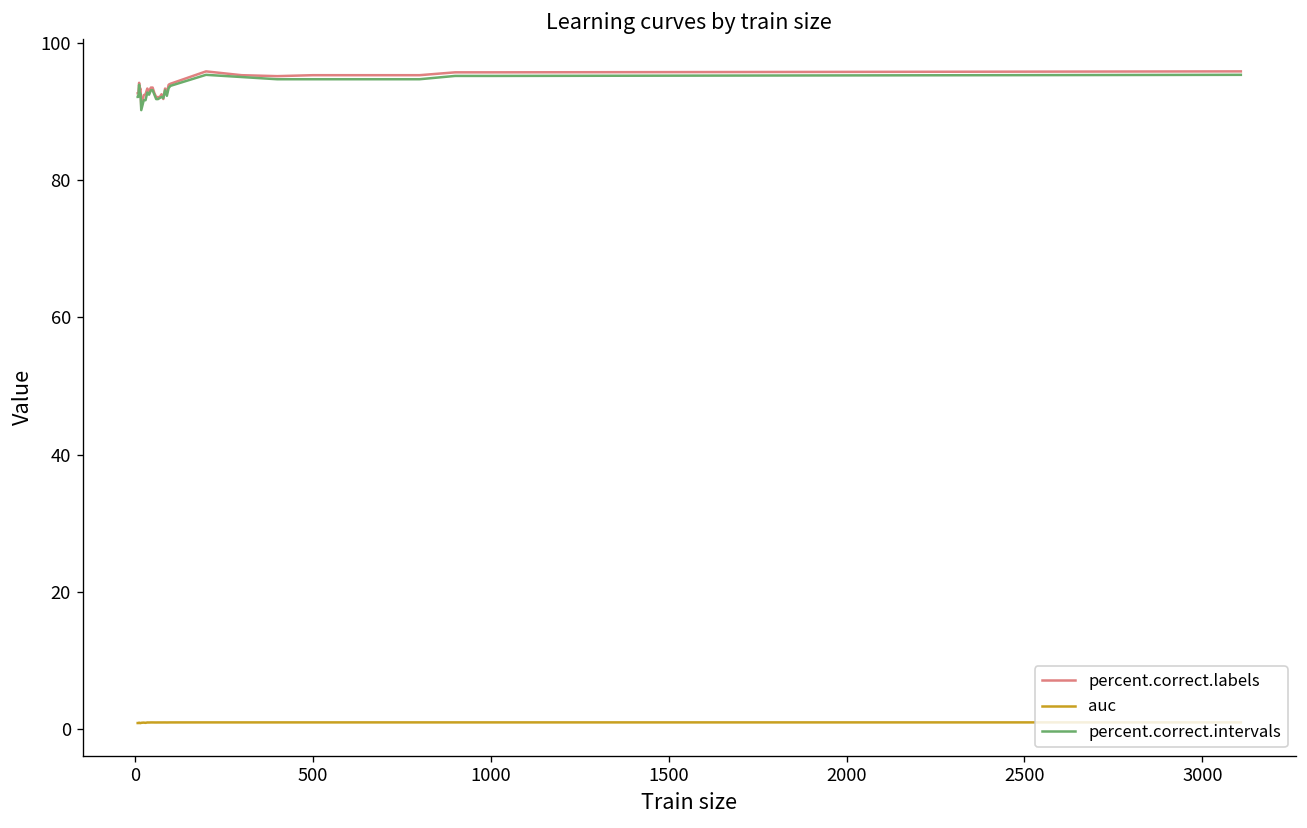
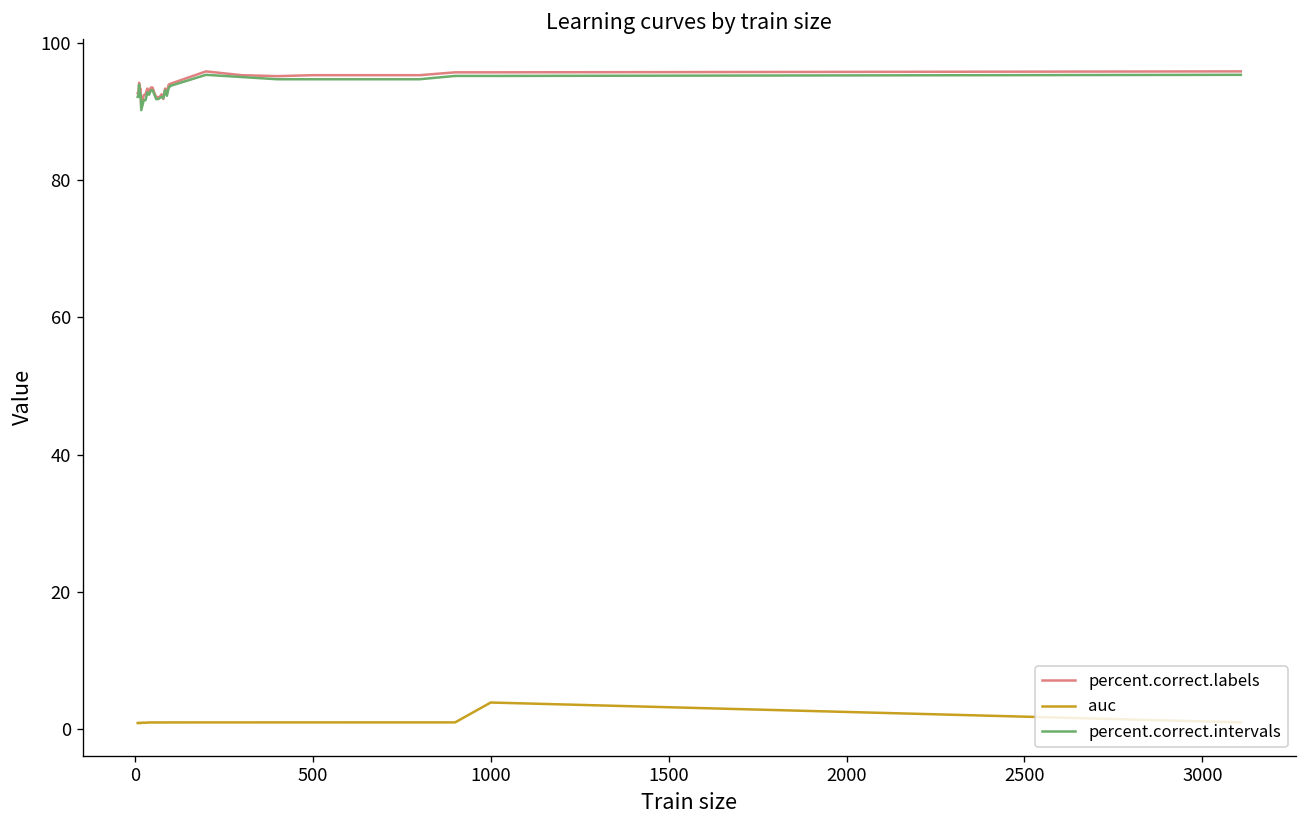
auc, 1000: 1 -> 4
